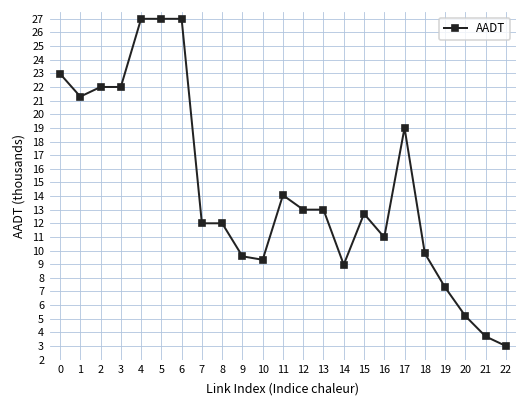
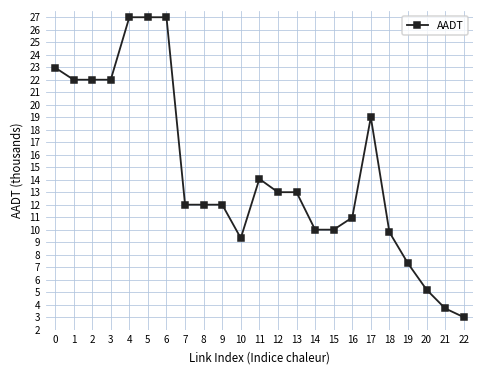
1: 21.3 -> 22.0
9: 9.6 -> 12.0
14: 9.0 -> 10.0
15: 12.7 -> 10.0
